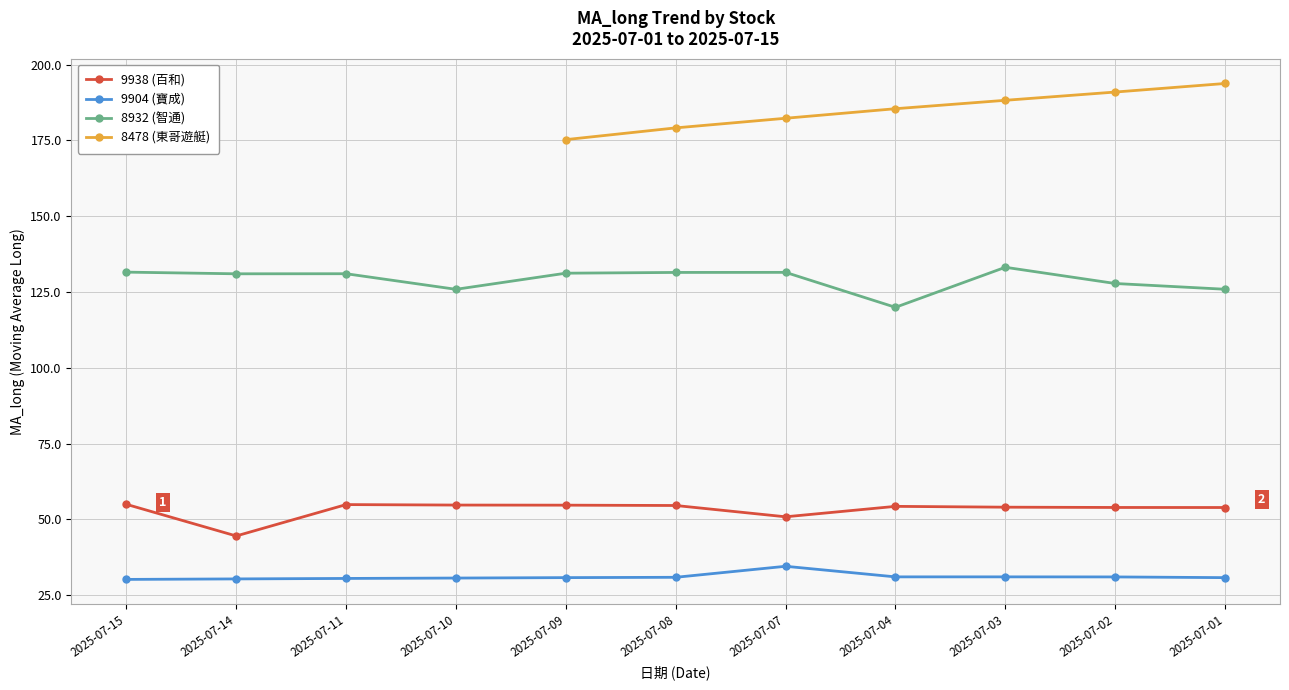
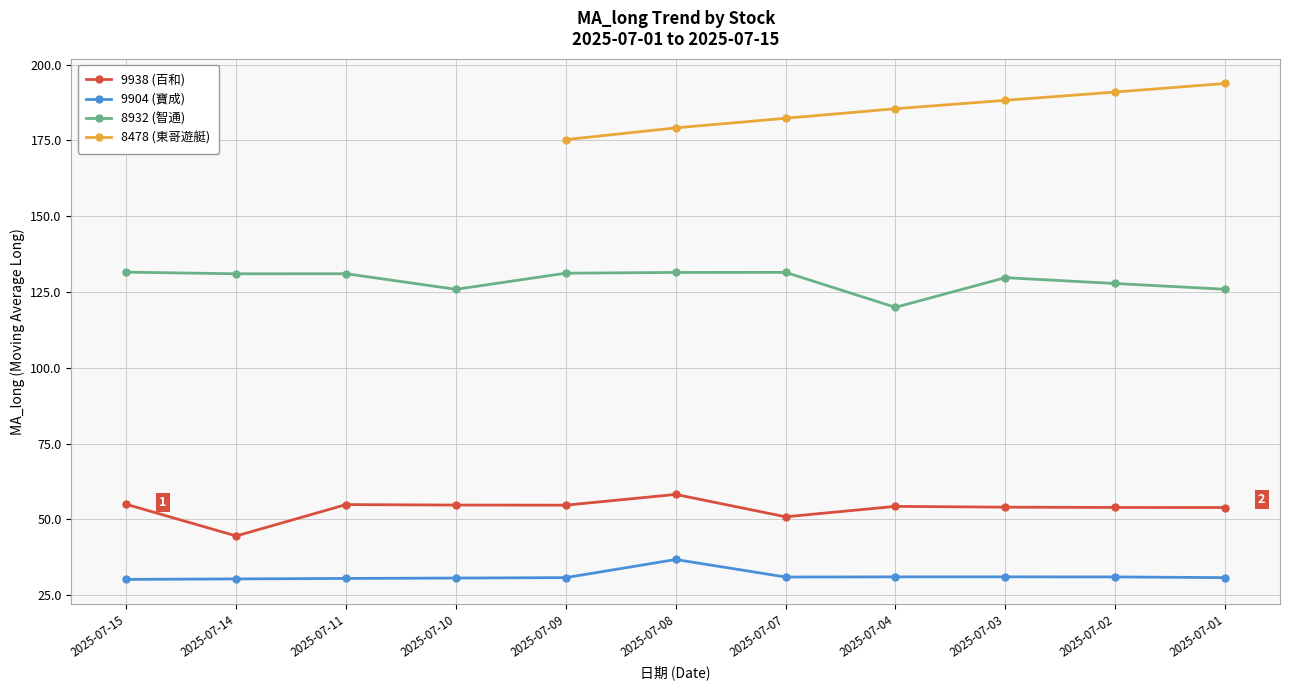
9938 (百和), 2025-07-08: 55 -> 58
9904 (寶成), 2025-07-08: 31 -> 37
9904 (寶成), 2025-07-07: 34 -> 31
8932 (智通), 2025-07-03: 133 -> 130
